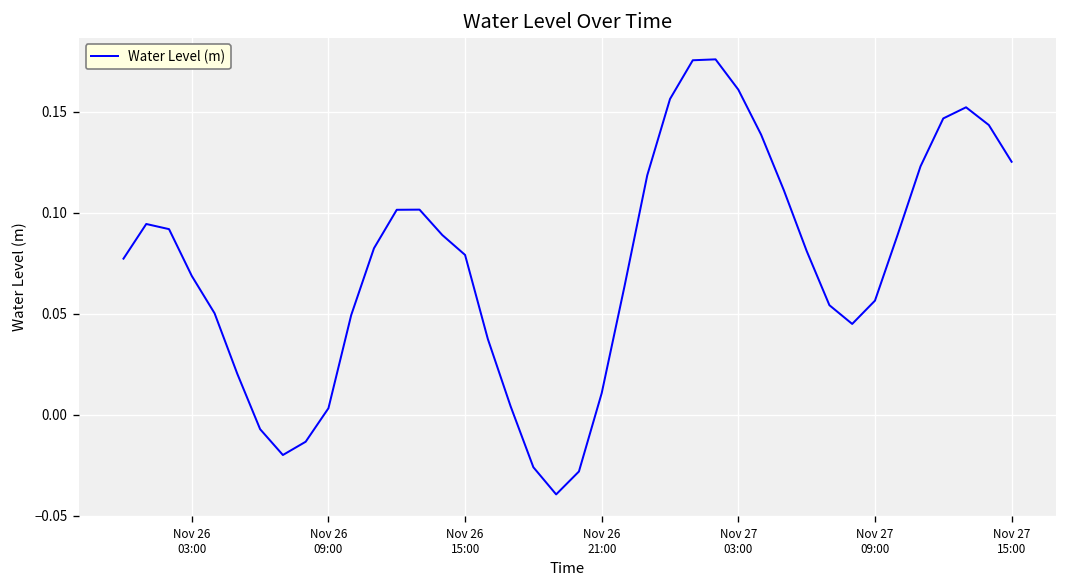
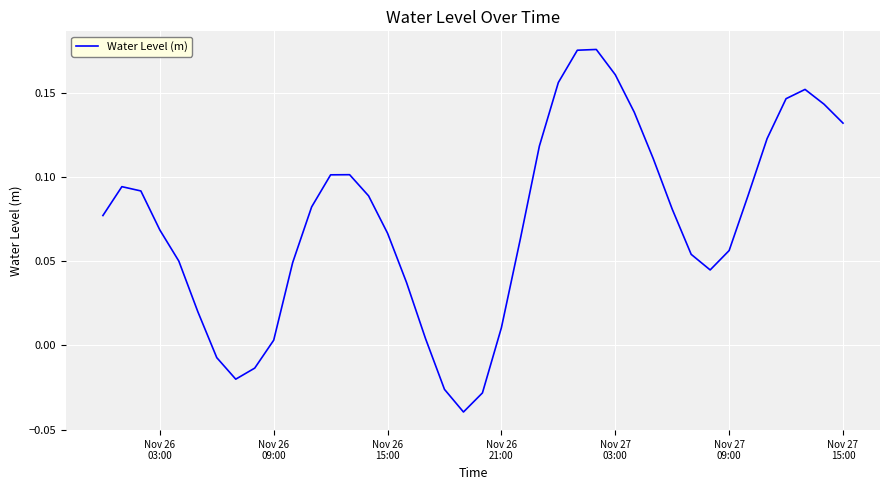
Nov 26 15:00: 0.079 -> 0.067
Nov 27 15:00: 0.125 -> 0.132
